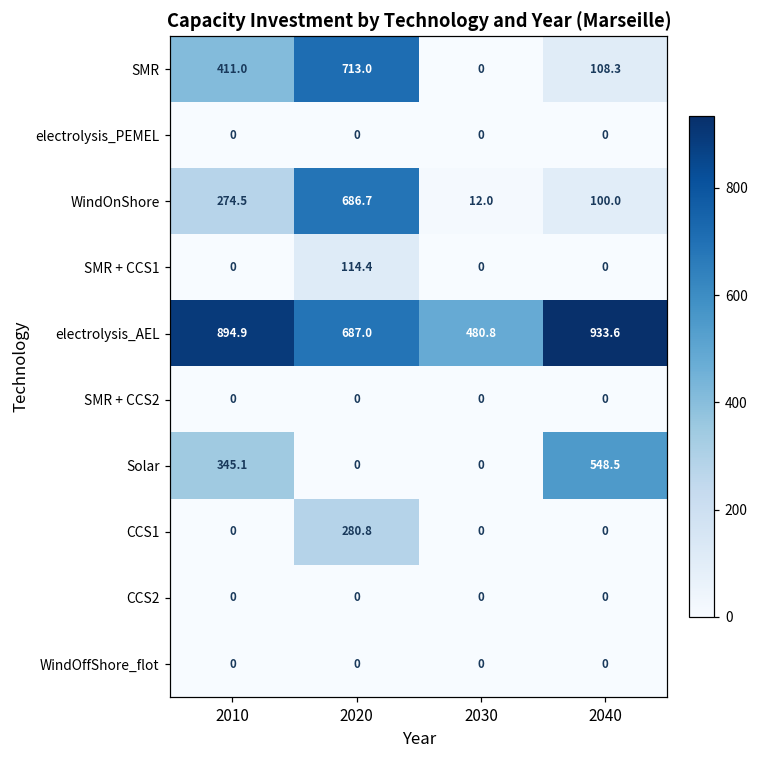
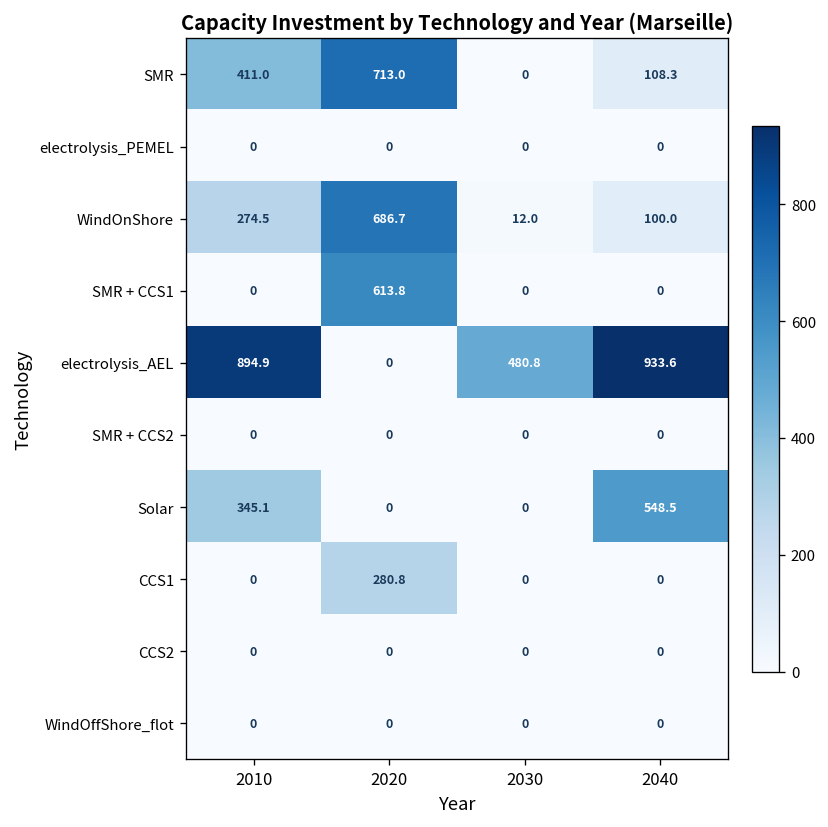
SMR + CCS1, 2020: 114.4 -> 613.8
electrolysis_AEL, 2020: 687.0 -> 0
